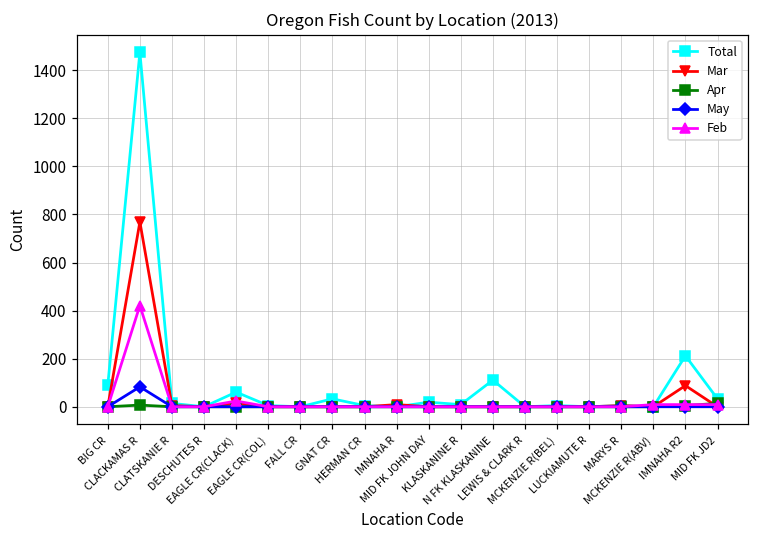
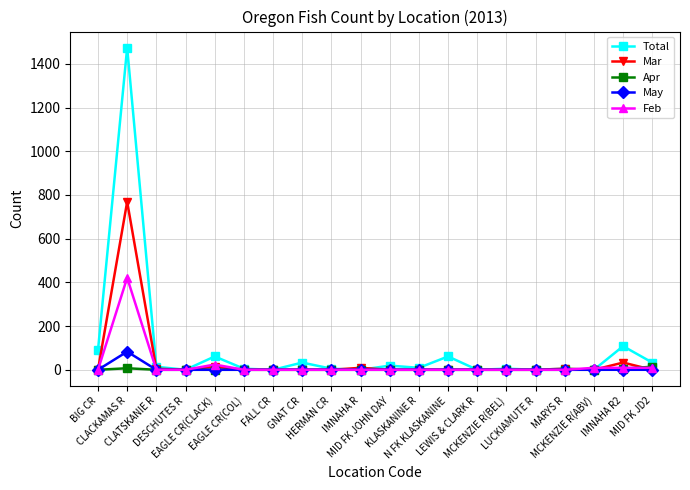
Total, N FK KLASKANINE: 110 -> 60
Total, IMNAHA R2: 210 -> 110
Mar, IMNAHA R2: 90 -> 30
